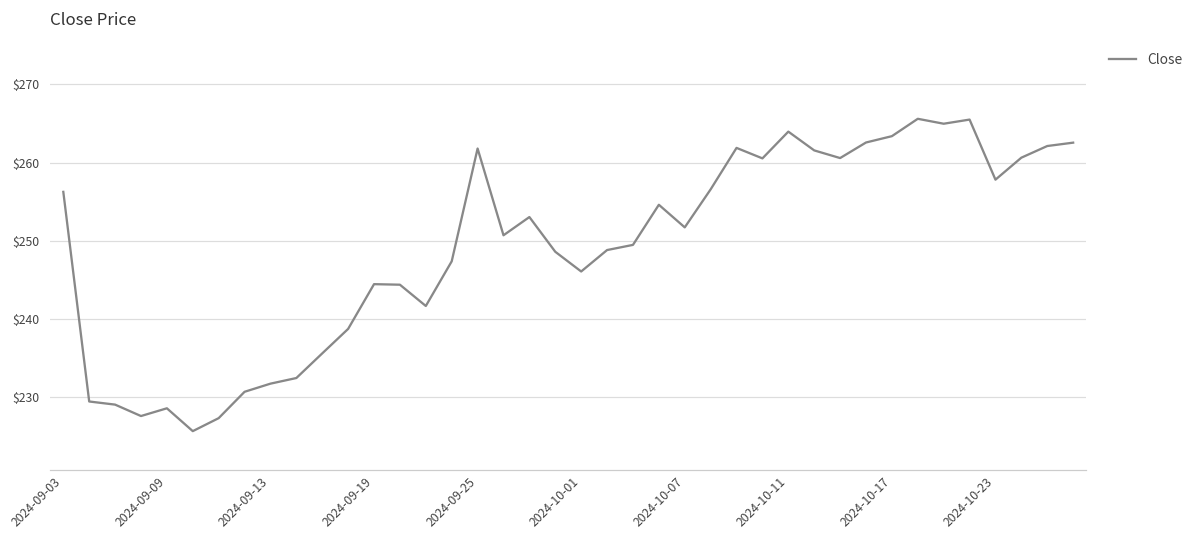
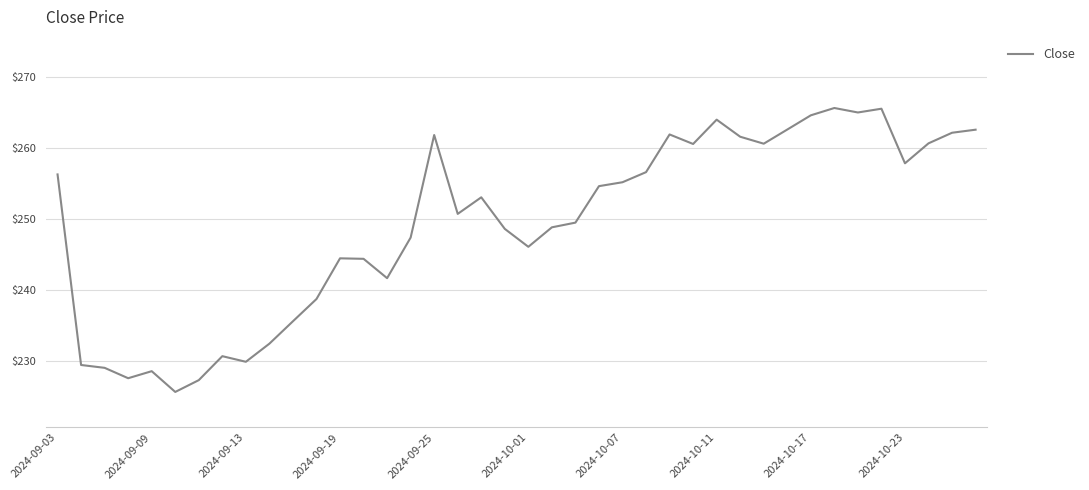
2024-09-13: $232 -> $230
2024-10-07: $252 -> $255
2024-10-17: $263 -> $265
